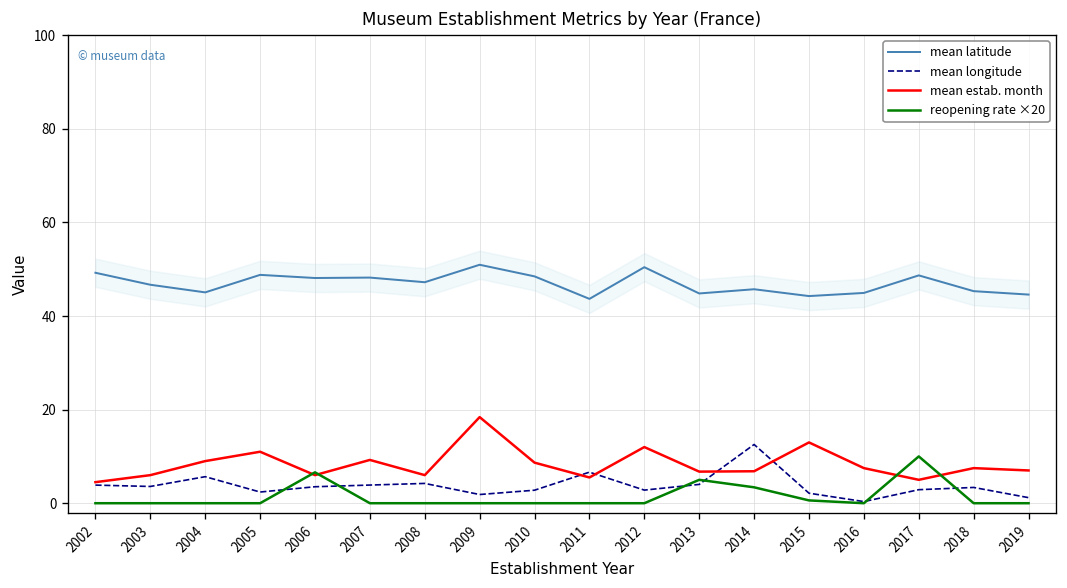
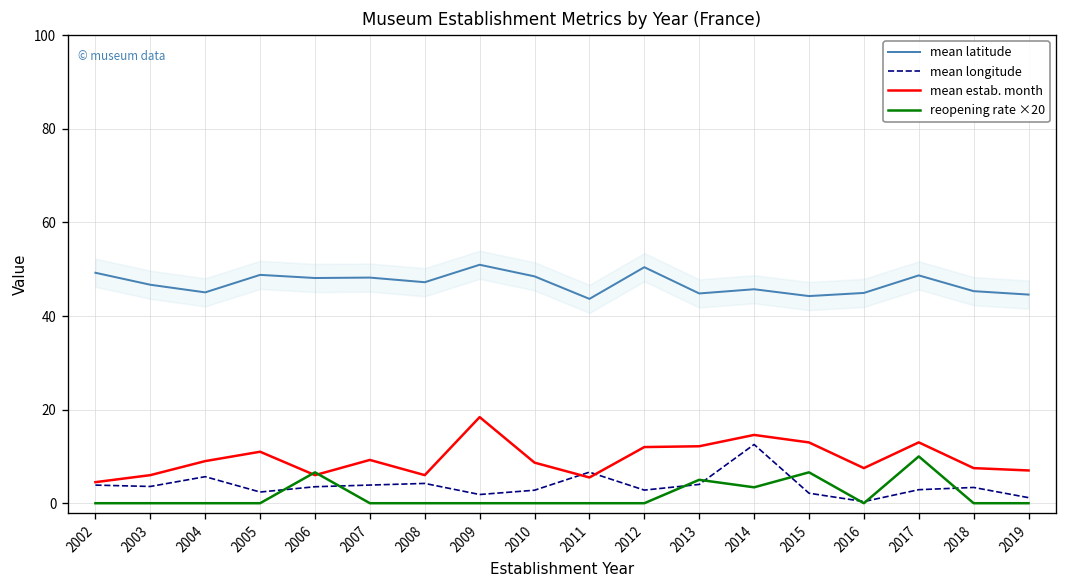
mean estab. month, 2013: 7 -> 12
mean estab. month, 2014: 7 -> 15
reopening rate ×20, 2015: 1 -> 7
mean estab. month, 2017: 5 -> 13
